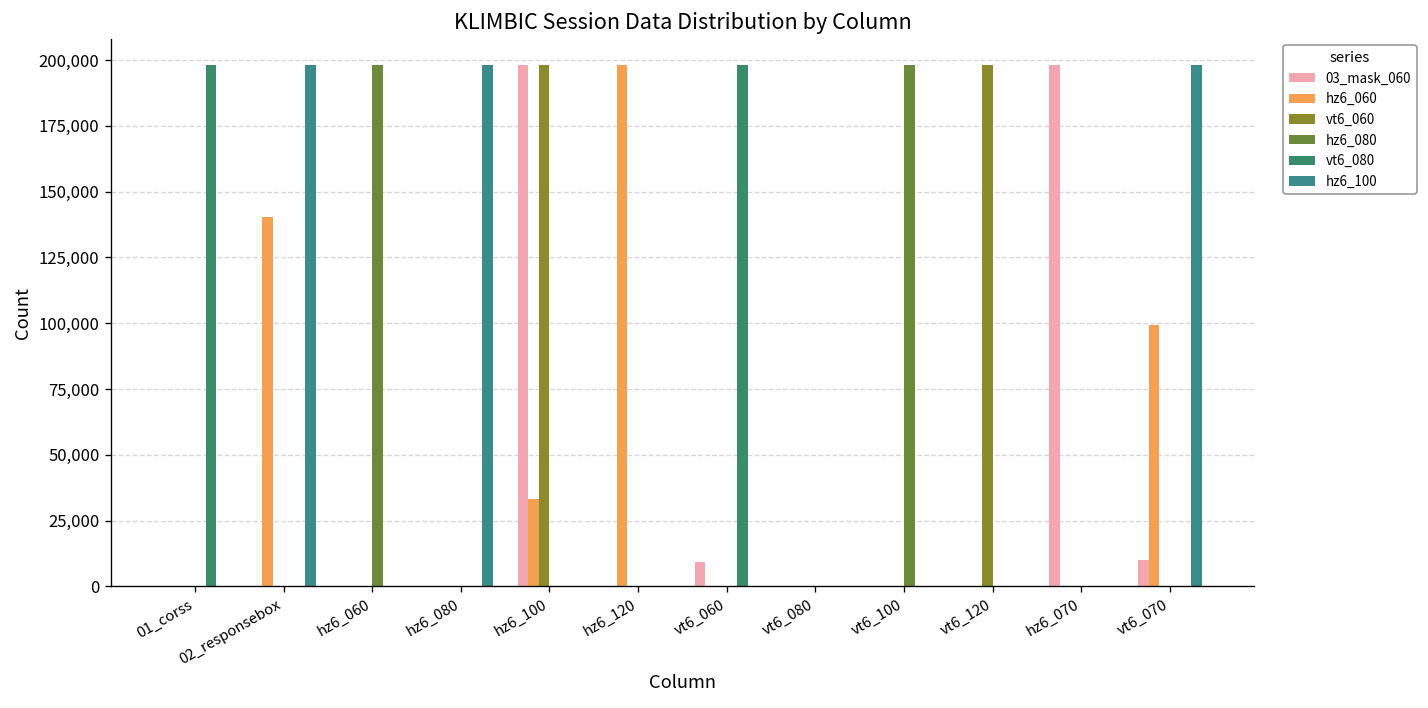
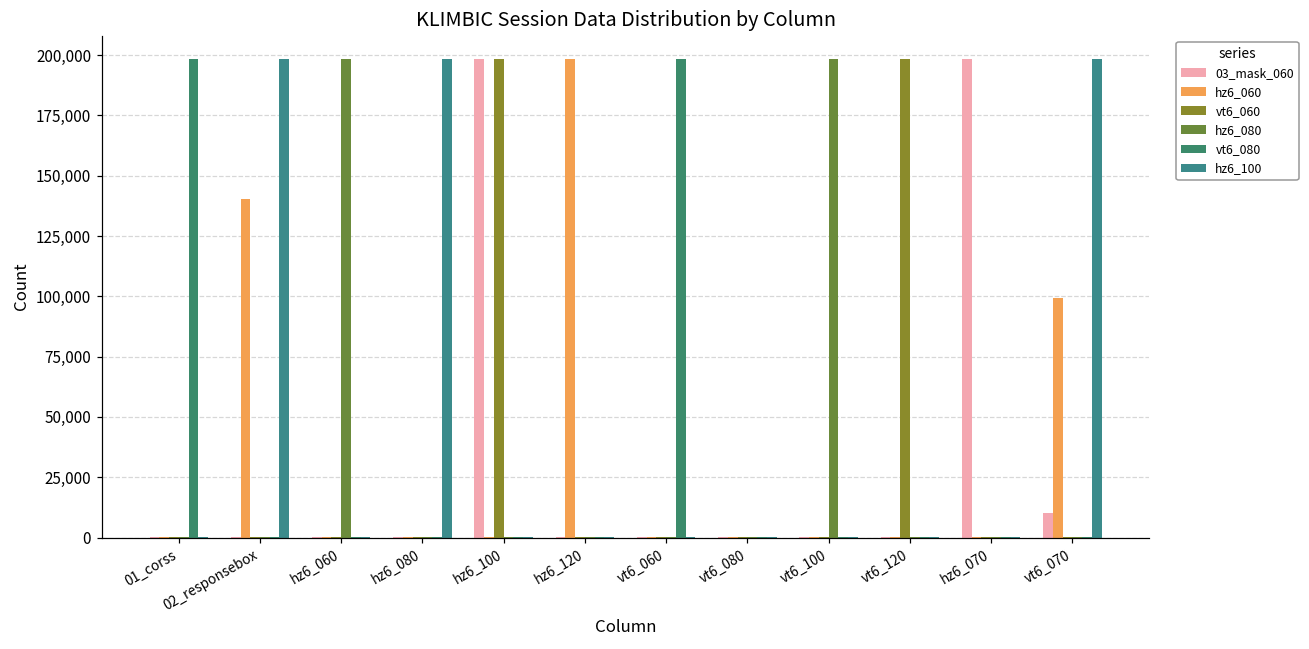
hz6_060, hz6_100: 33,000 -> 0
03_mask_060, vt6_060: 9,000 -> 0
